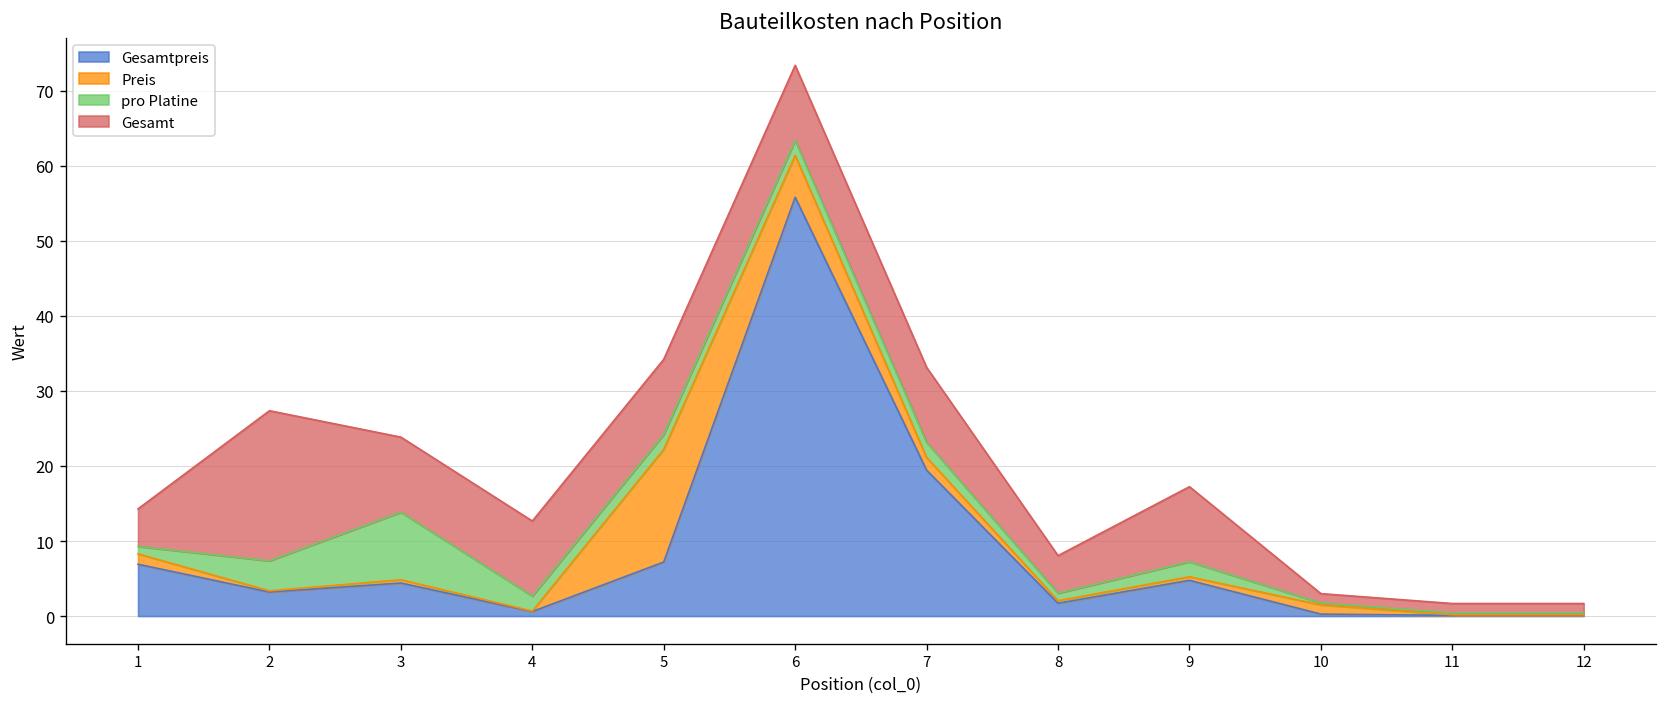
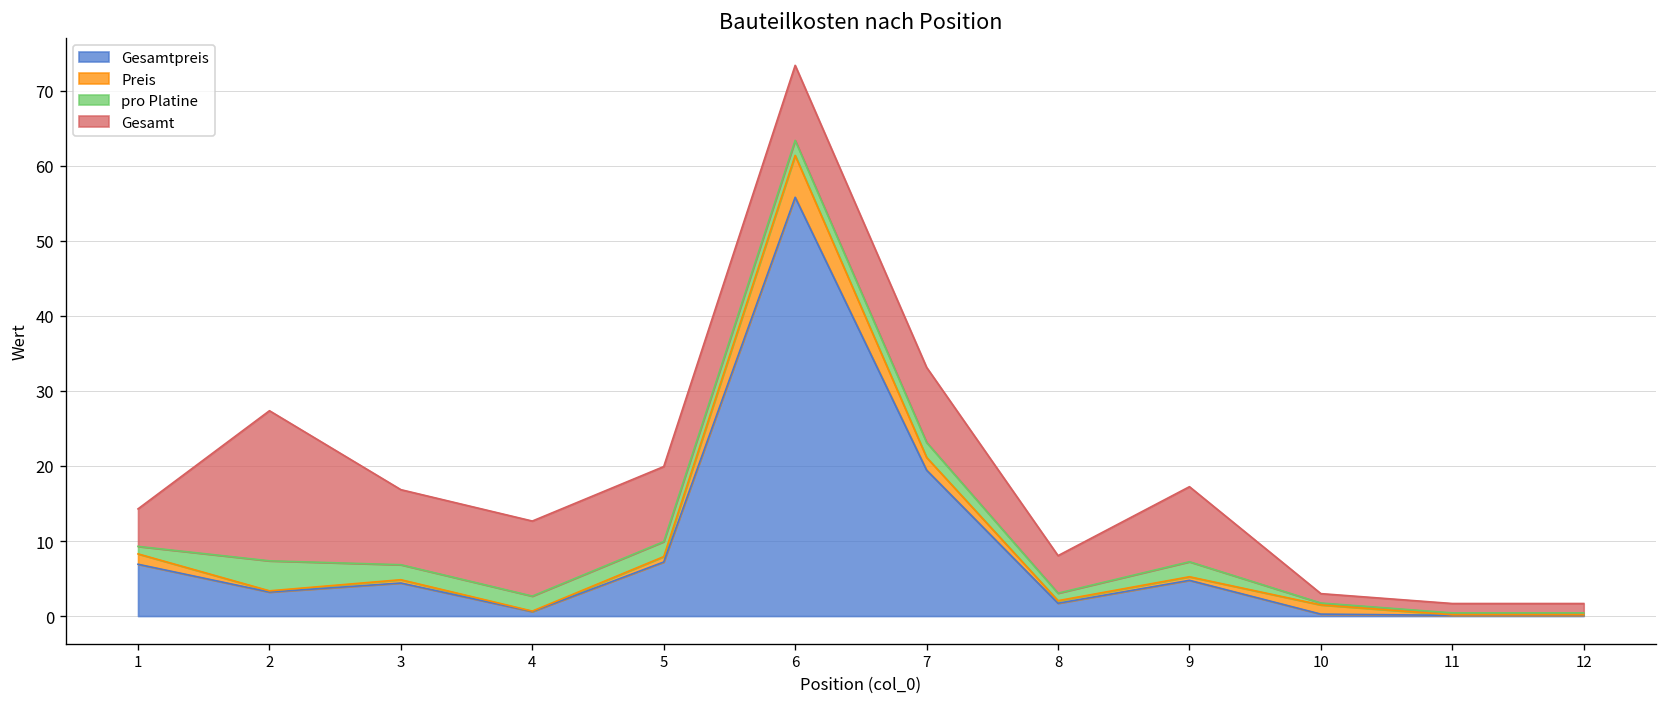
pro Platine, 3: 9 -> 2
Preis, 5: 15 -> 1
